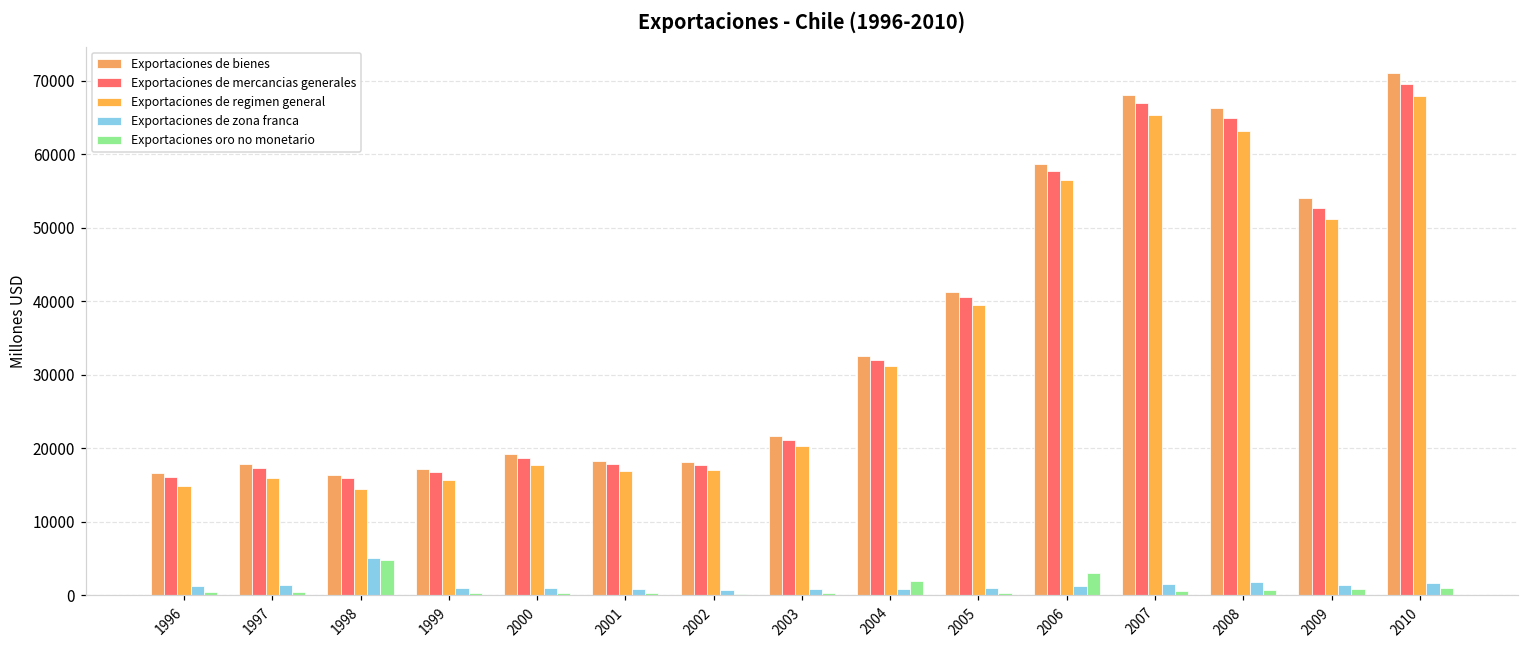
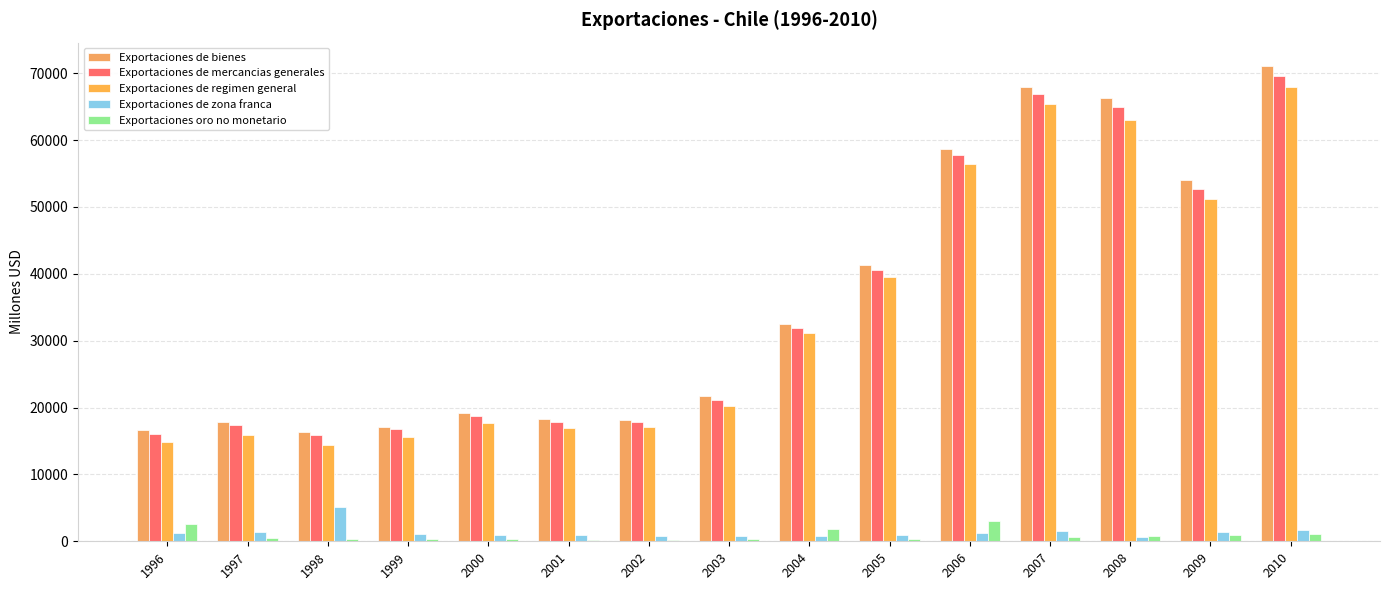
Exportaciones oro no monetario, 1996: 0 -> 3000
Exportaciones oro no monetario, 1998: 5000 -> 0
Exportaciones de zona franca, 2008: 2000 -> 1000
